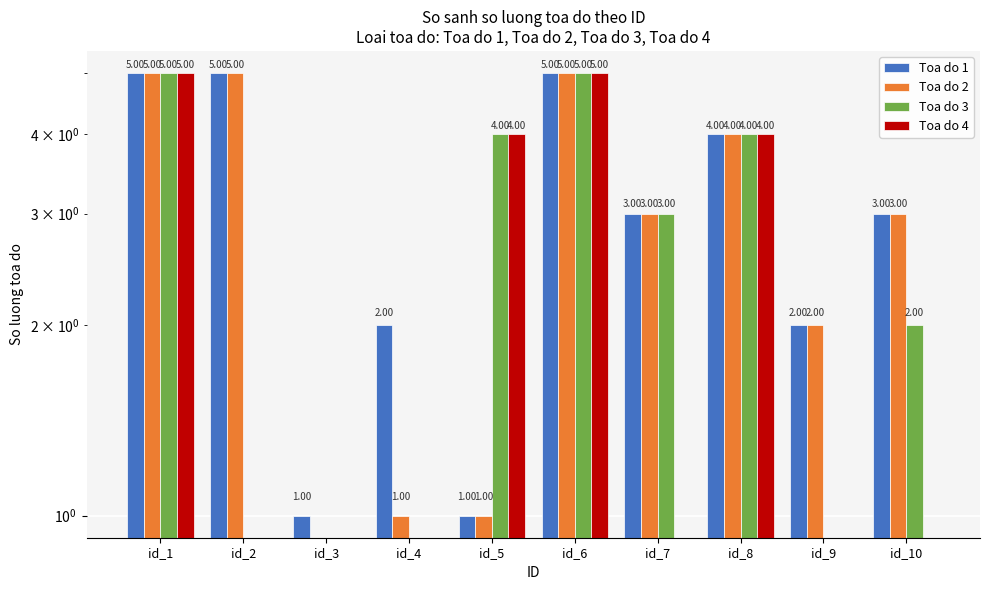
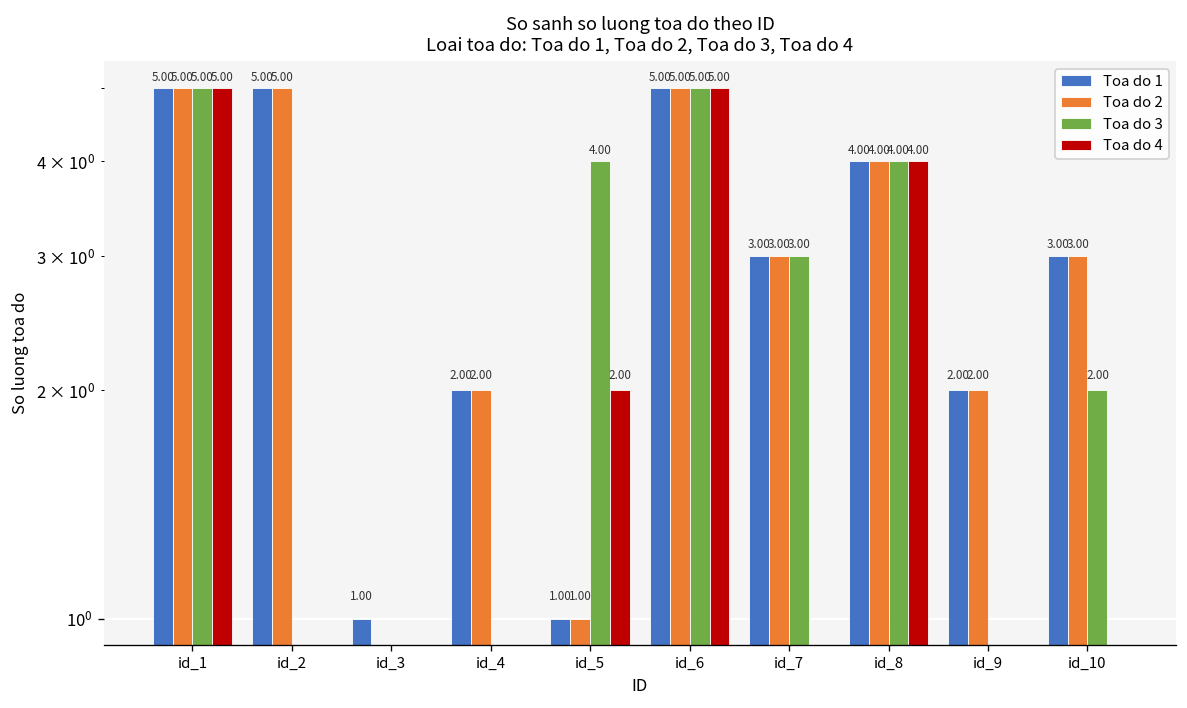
Toa do 2, id_4: 1.00 -> 2.00
Toa do 4, id_5: 4.00 -> 2.00
